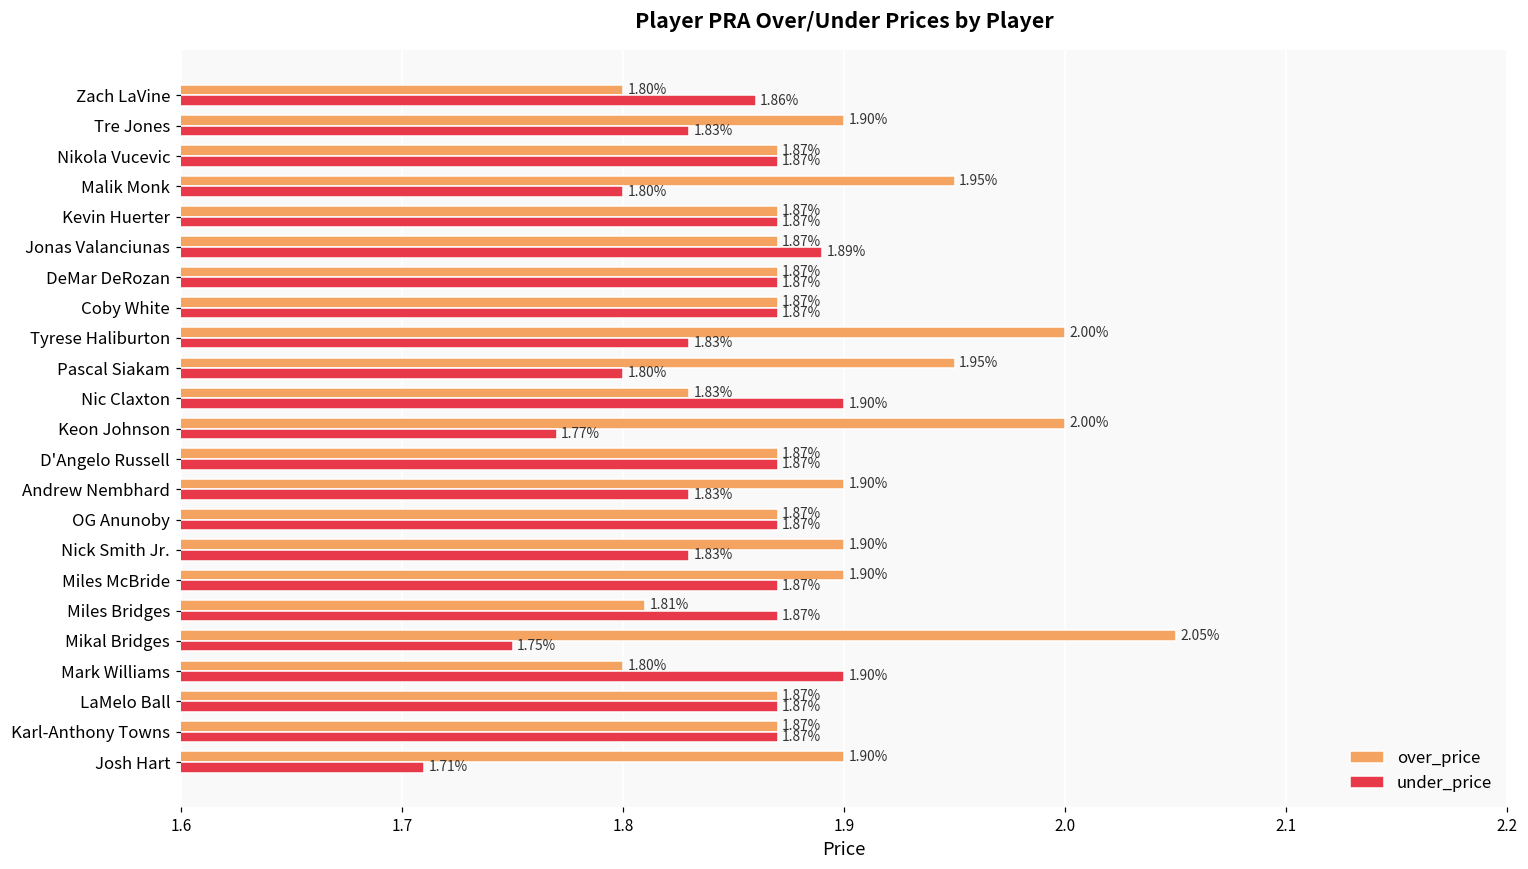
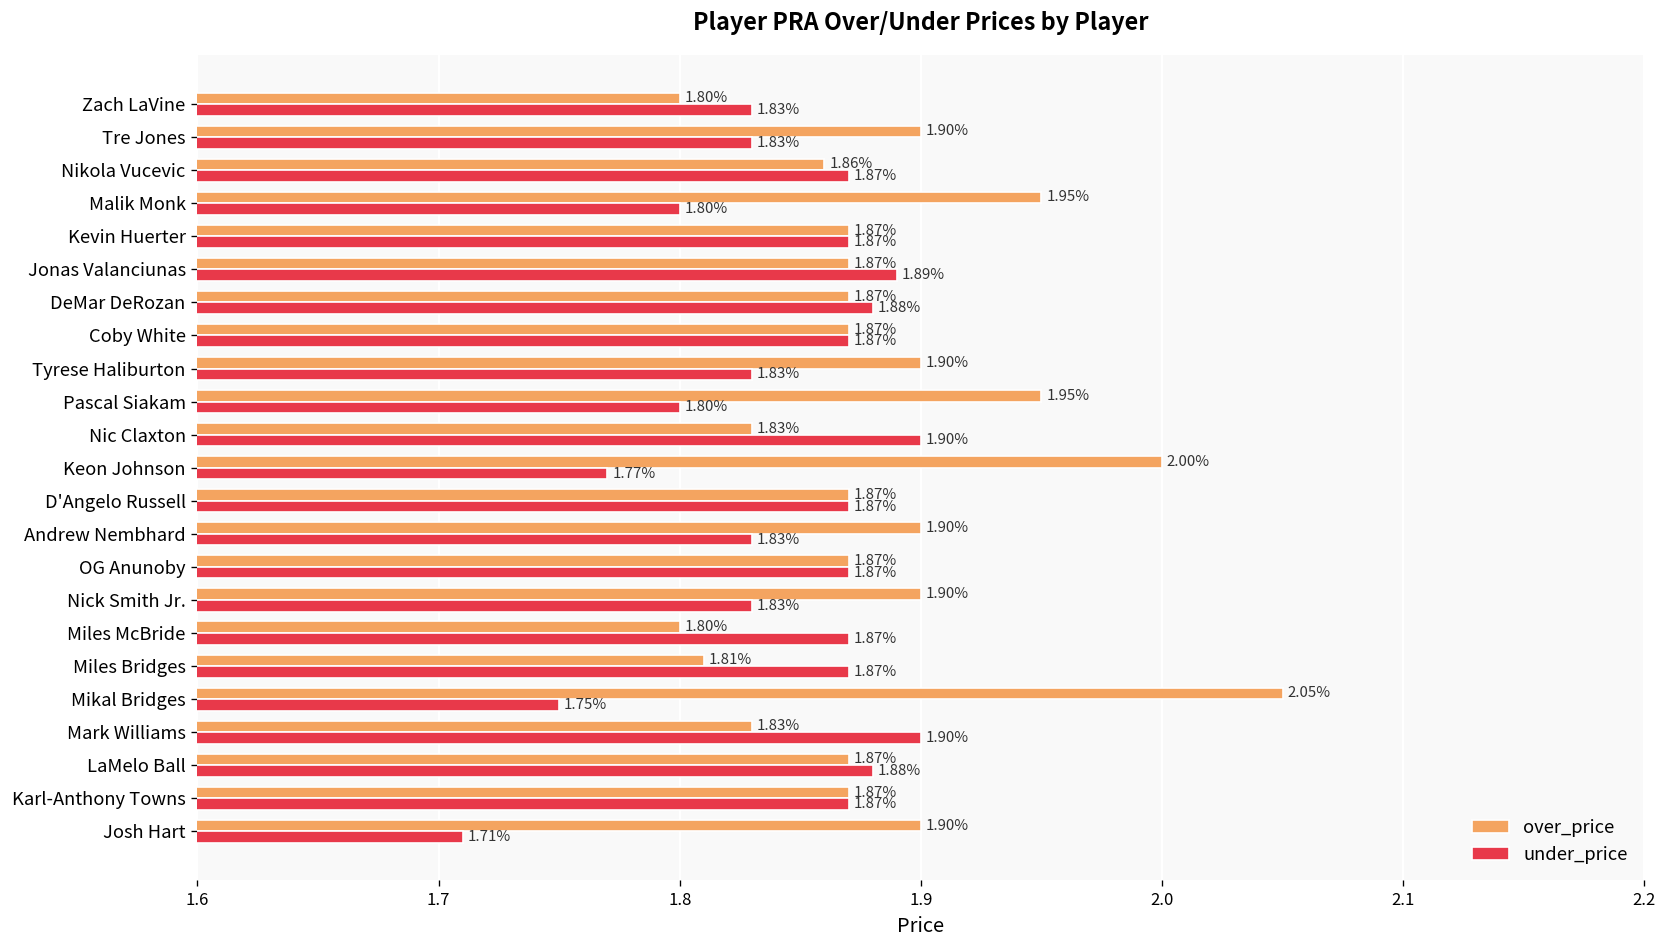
under_price, Zach LaVine: 1.86% -> 1.83%
over_price, Nikola Vucevic: 1.87% -> 1.86%
under_price, DeMar DeRozan: 1.87% -> 1.88%
over_price, Tyrese Haliburton: 2.00% -> 1.90%
over_price, Miles McBride: 1.90% -> 1.80%
over_price, Mark Williams: 1.80% -> 1.83%
under_price, LaMelo Ball: 1.87% -> 1.88%
